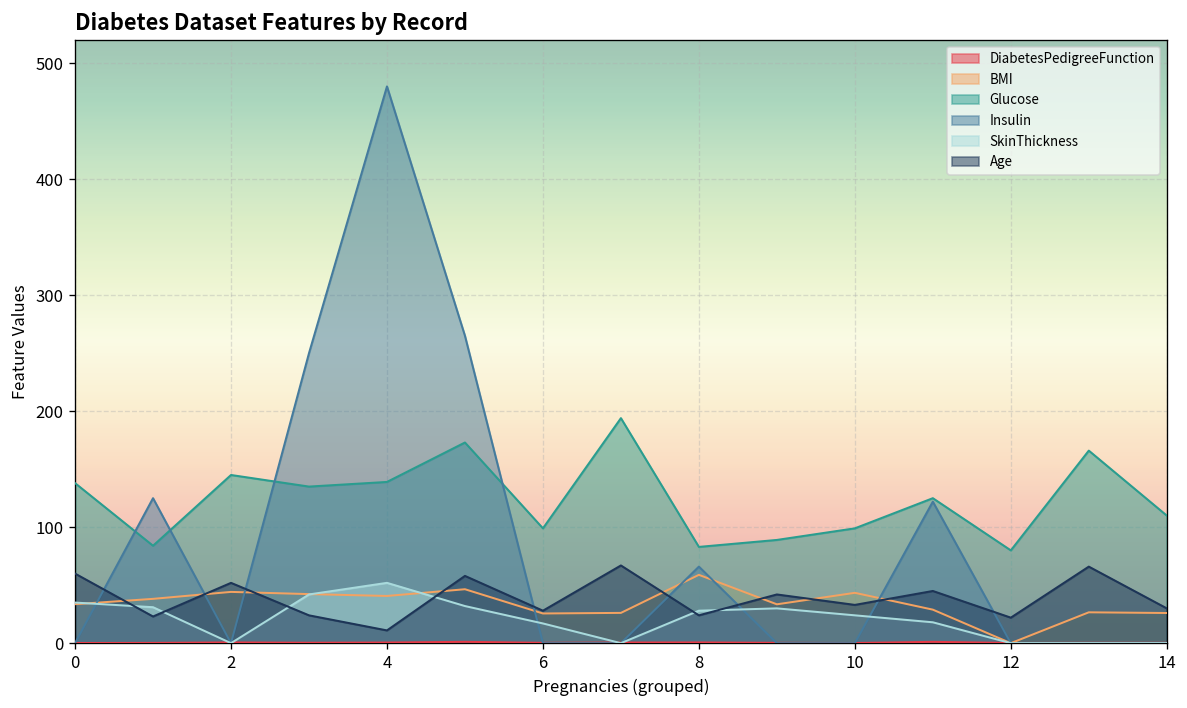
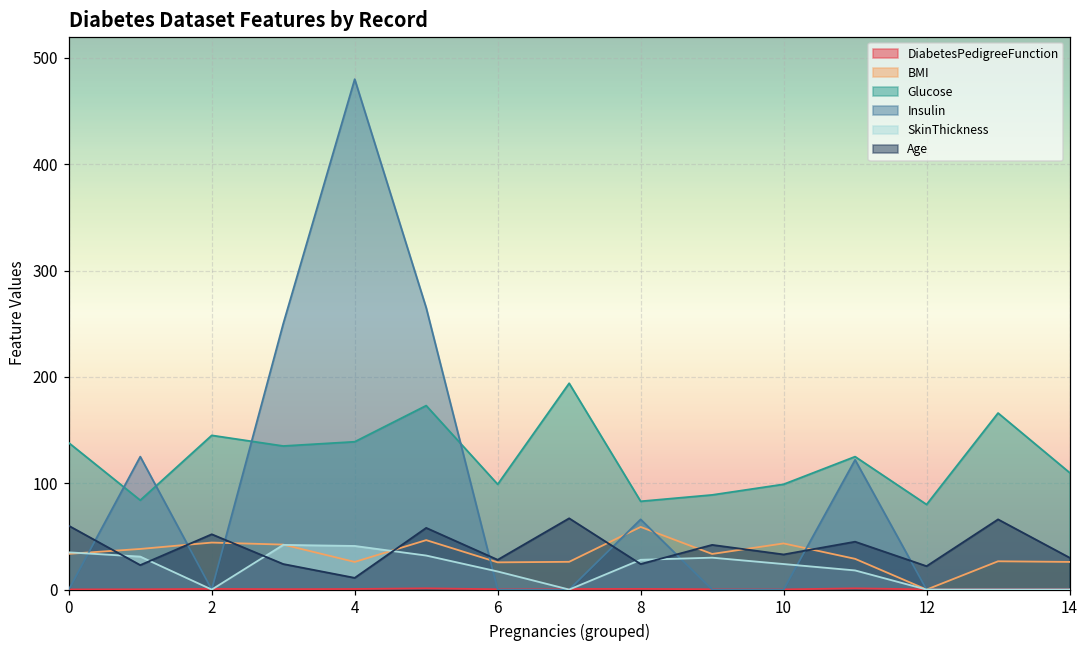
BMI, 4: 40 -> 30
SkinThickness, 4: 50 -> 40
